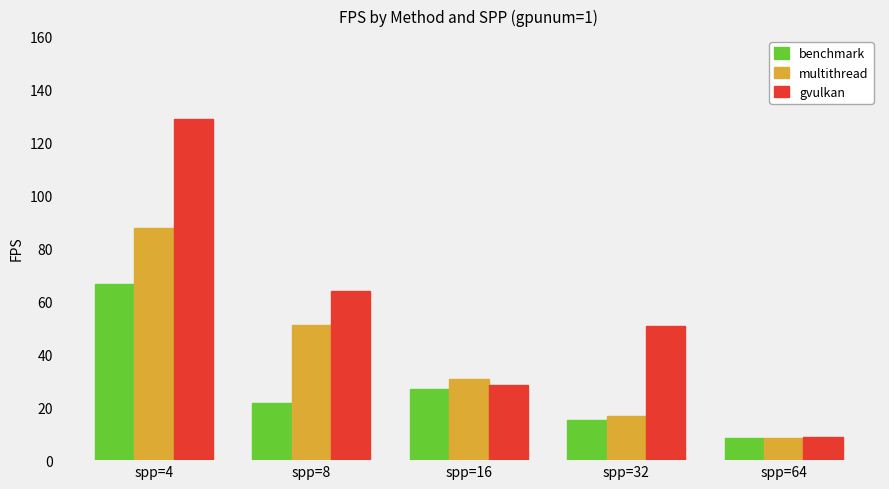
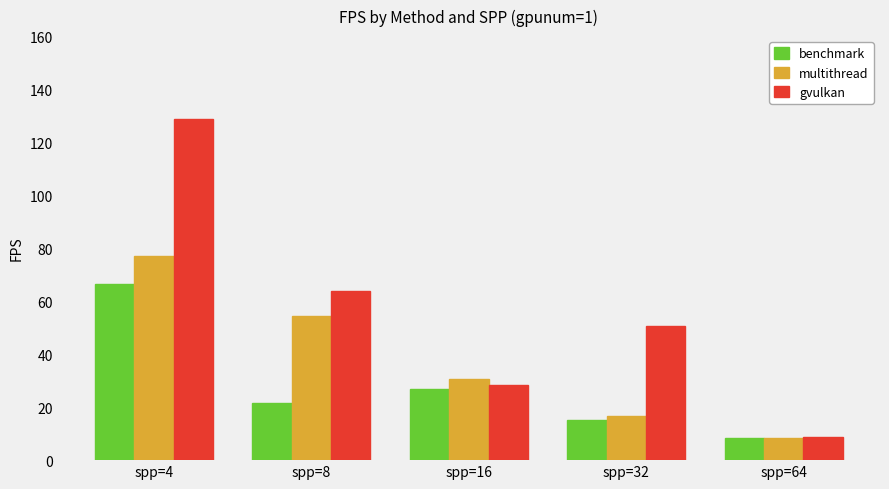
multithread, spp=4: 88 -> 77
multithread, spp=8: 51 -> 54
